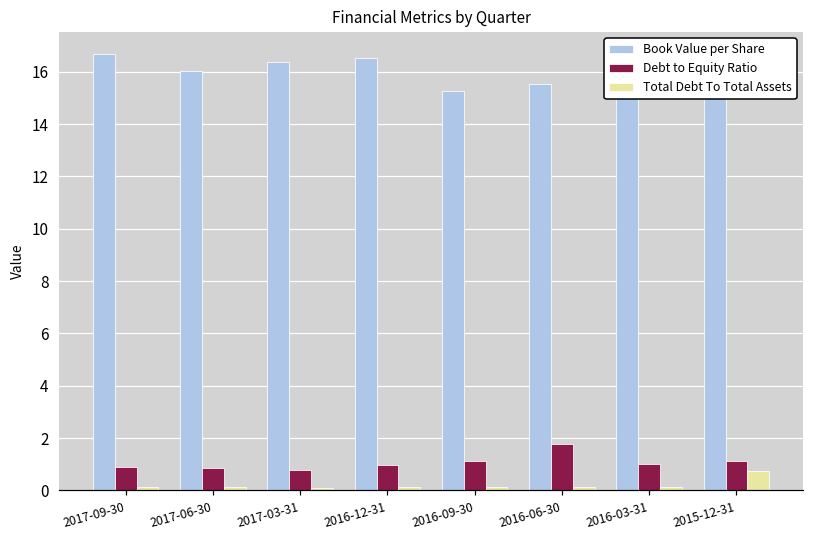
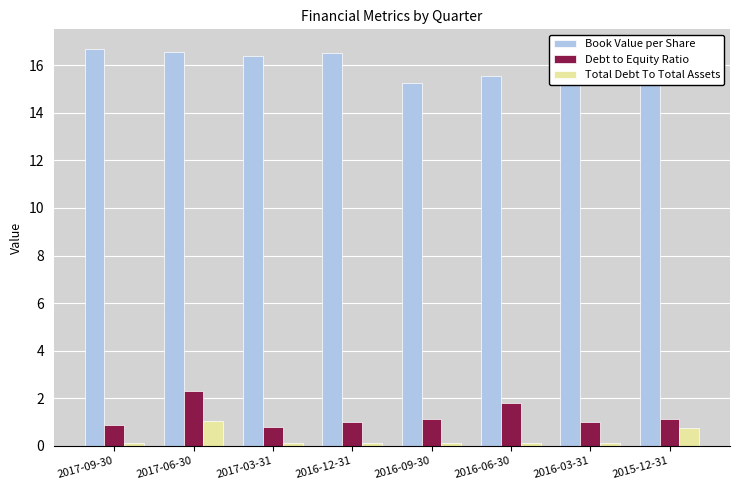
Book Value per Share, 2017-06-30: 16.0 -> 16.6
Debt to Equity Ratio, 2017-06-30: 0.9 -> 2.3
Total Debt To Total Assets, 2017-06-30: 0.1 -> 1.1
